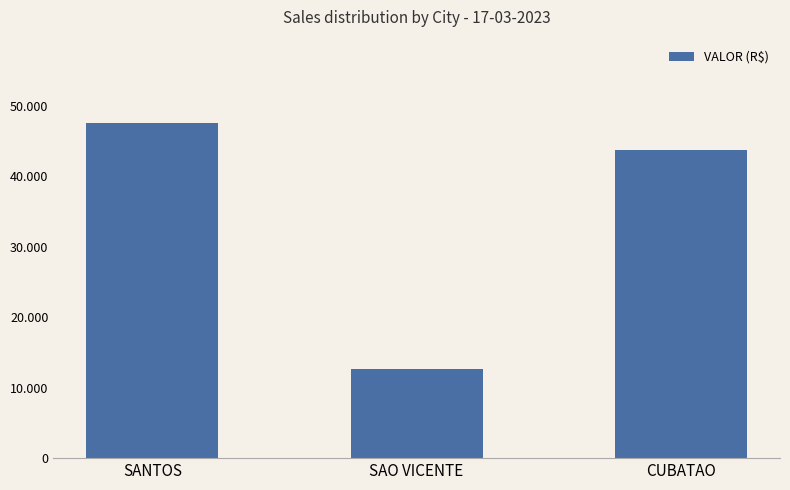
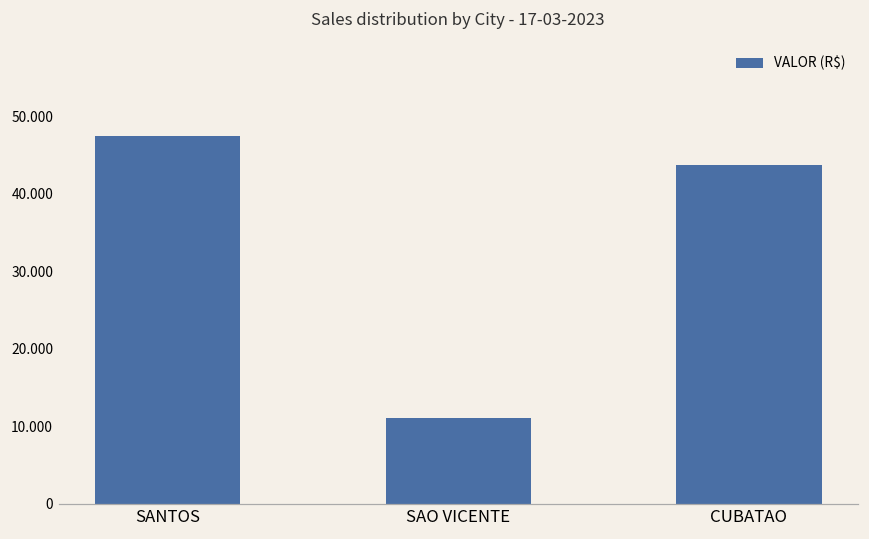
SAO VICENTE: 13 -> 11
